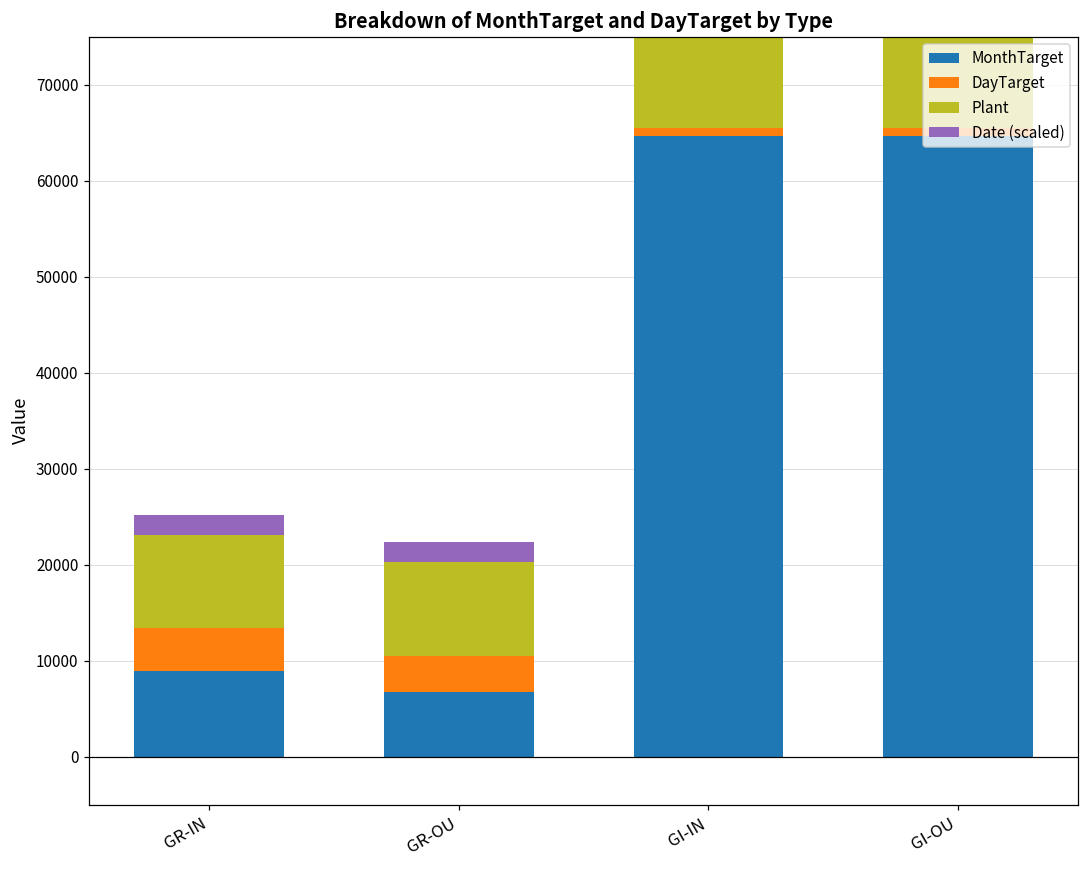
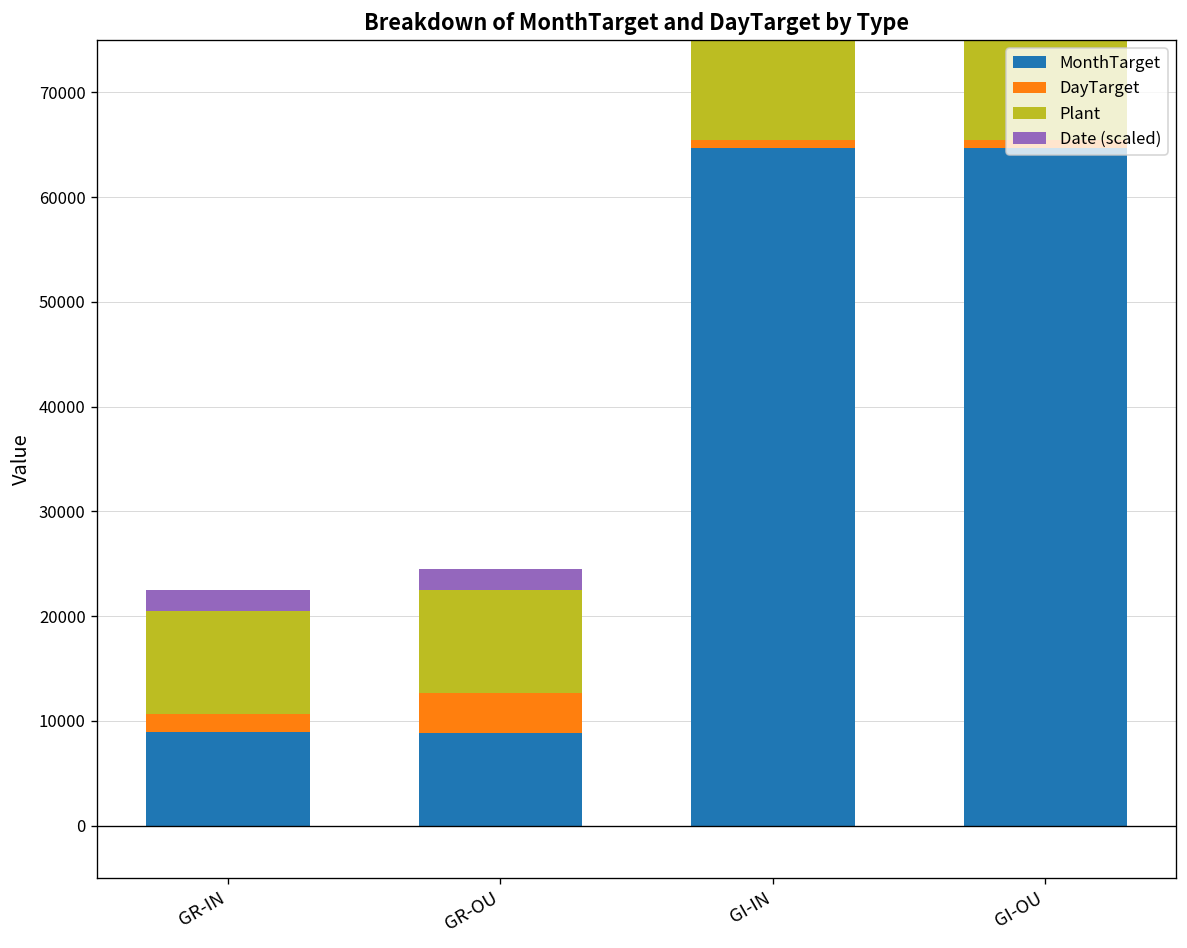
DayTarget, GR-IN: 4000 -> 2000
MonthTarget, GR-OU: 7000 -> 9000
